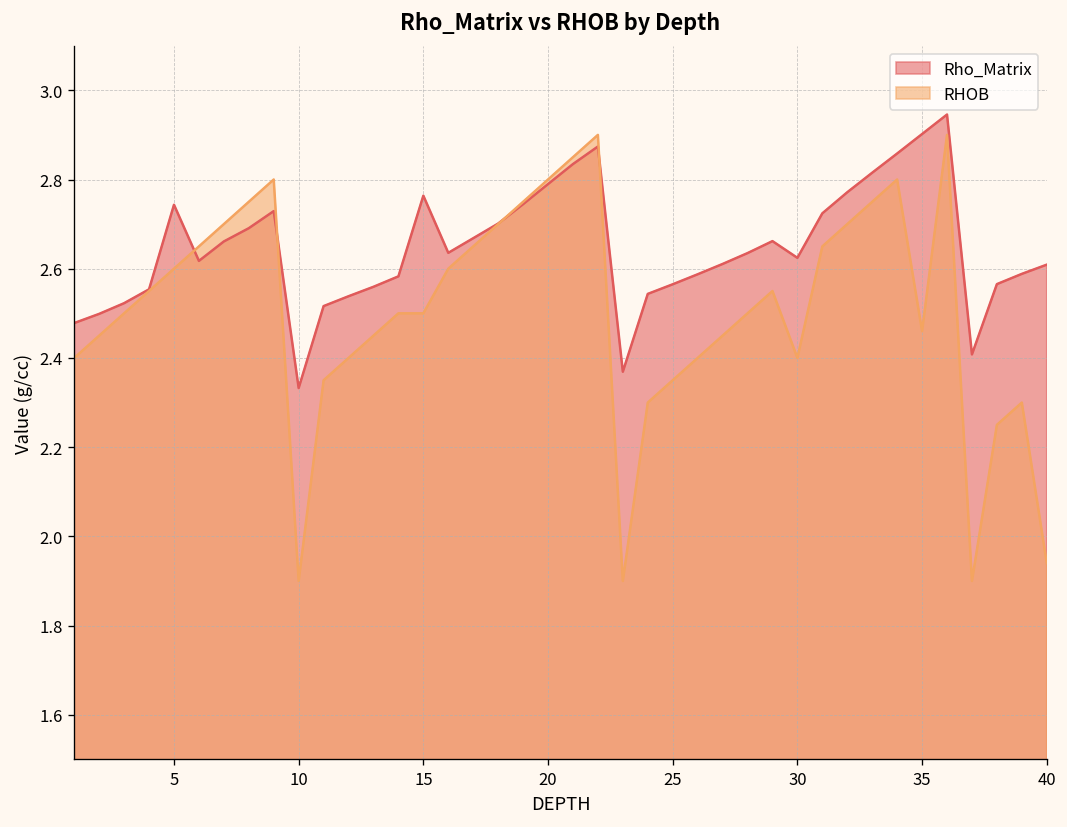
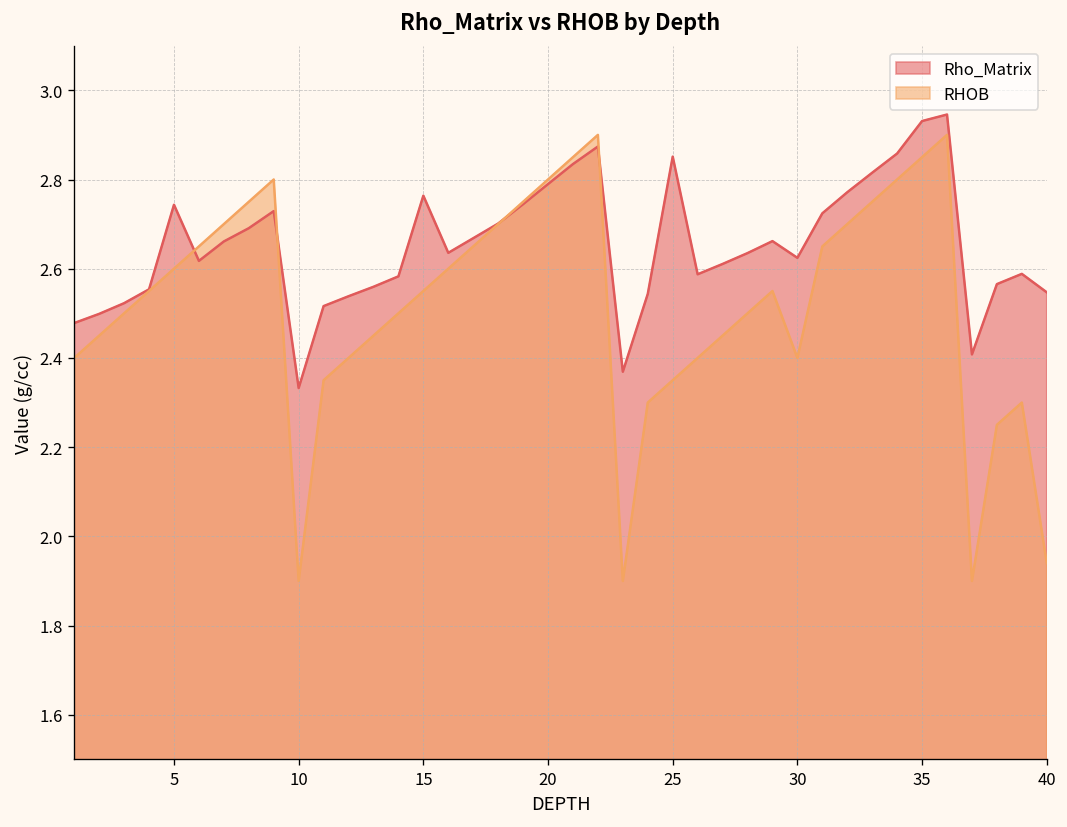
RHOB, 15: 2.50 -> 2.55
Rho_Matrix, 25: 2.57 -> 2.85
Rho_Matrix, 35: 2.90 -> 2.93
RHOB, 35: 2.46 -> 2.85
Rho_Matrix, 40: 2.61 -> 2.55
